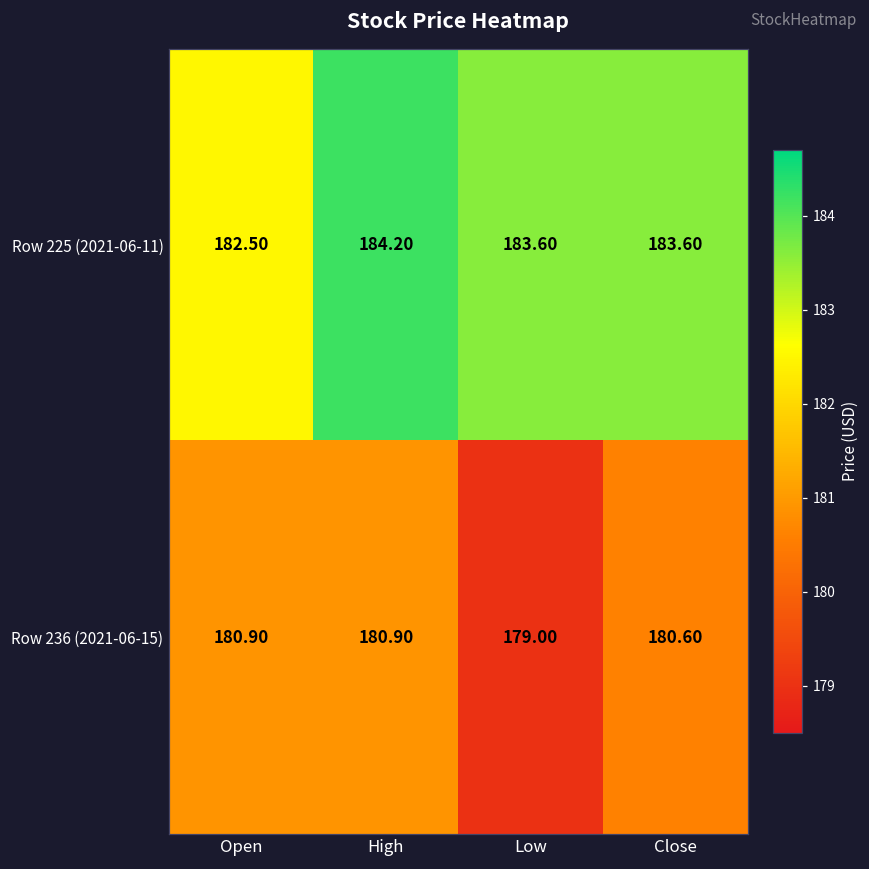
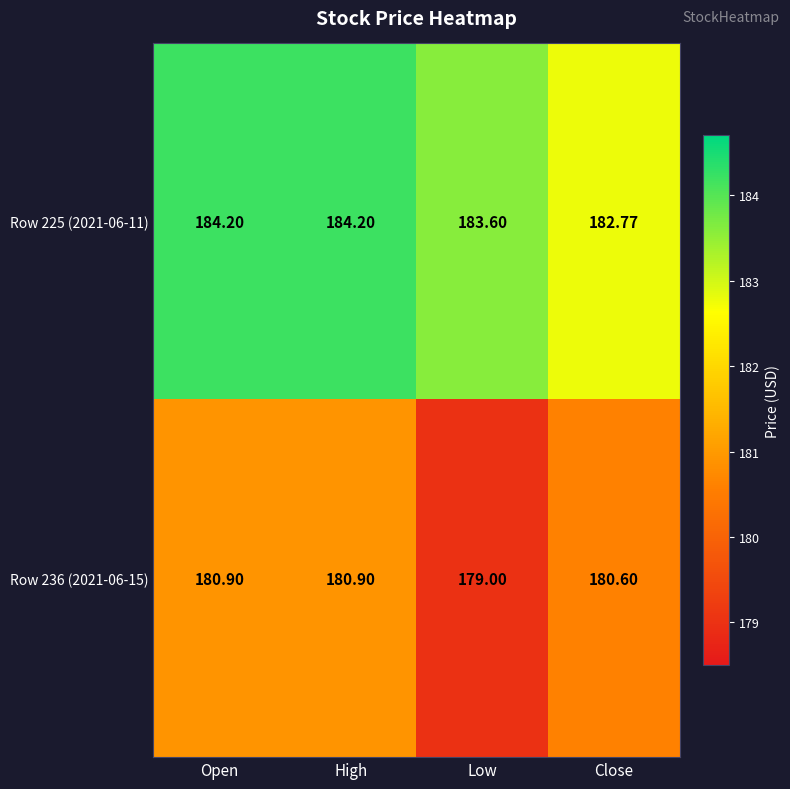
Row 225 (2021-06-11), Open: 182.50 -> 184.20
Row 225 (2021-06-11), Close: 183.60 -> 182.77
